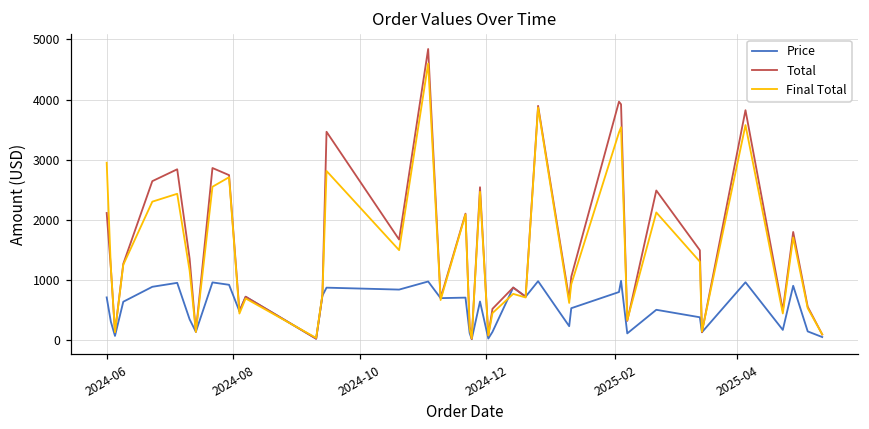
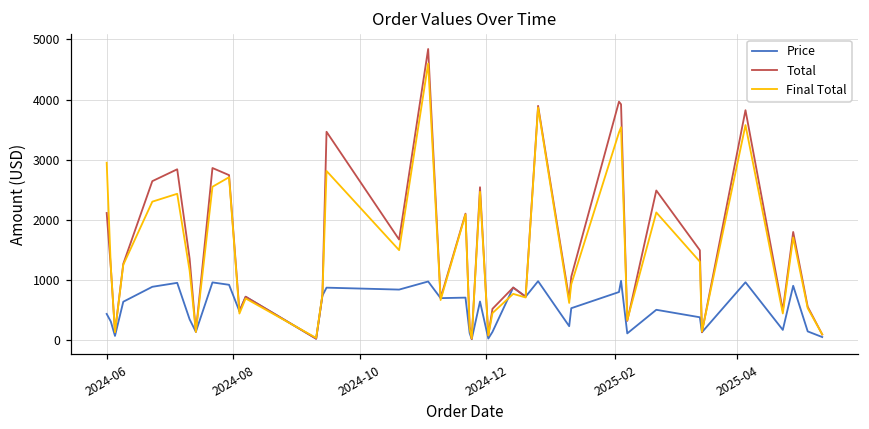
Price, 2024-06: 700 -> 400
